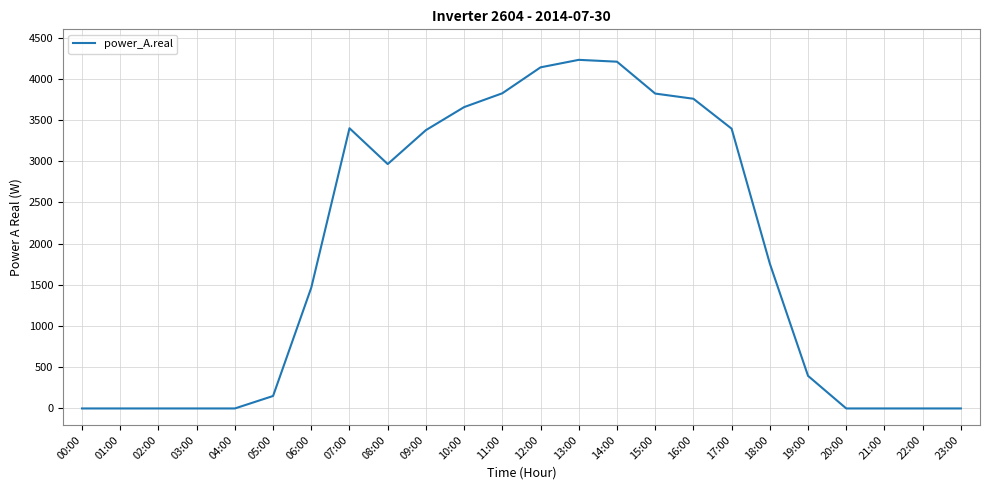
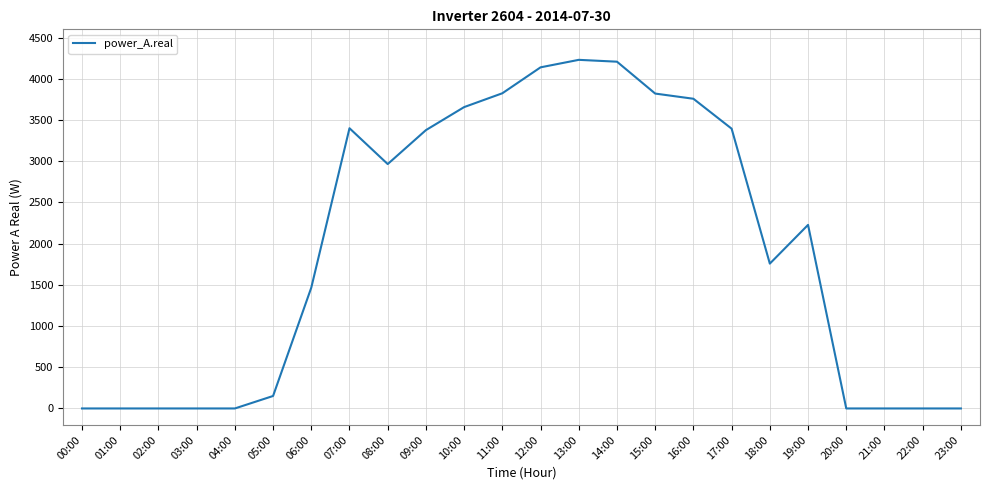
19:00: 400 -> 2200
